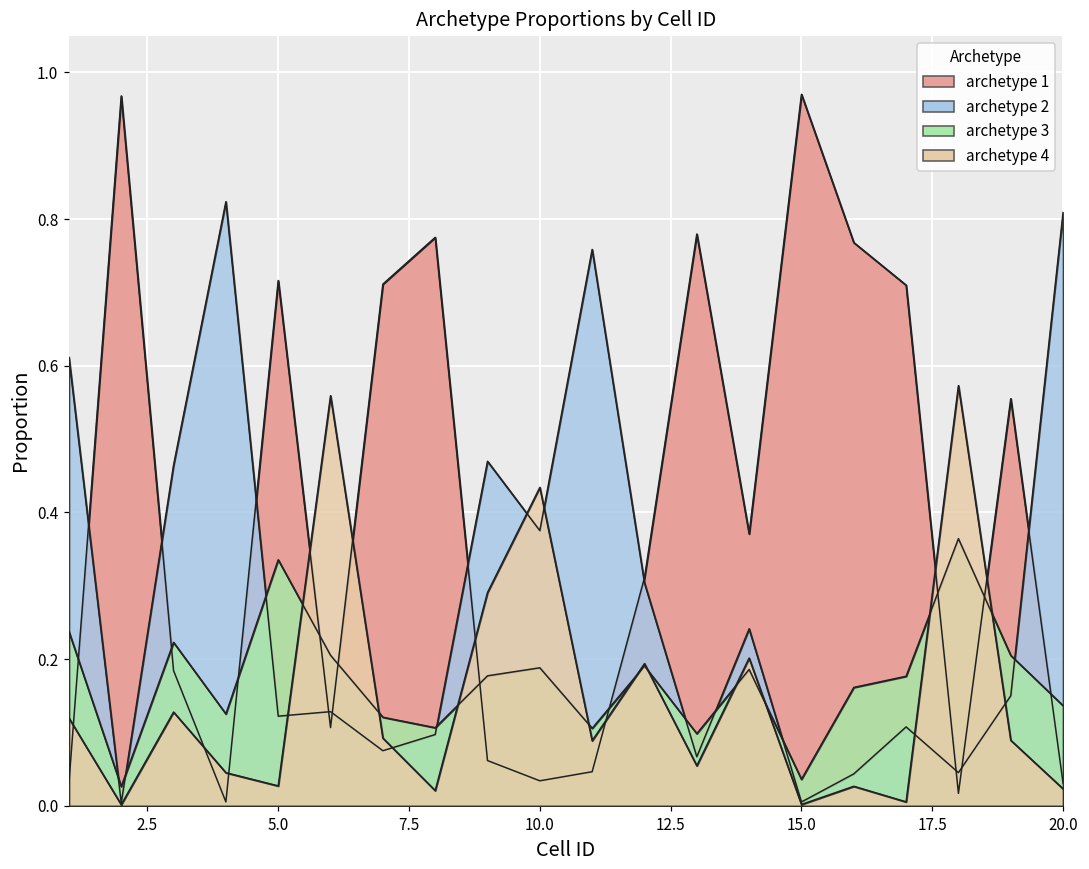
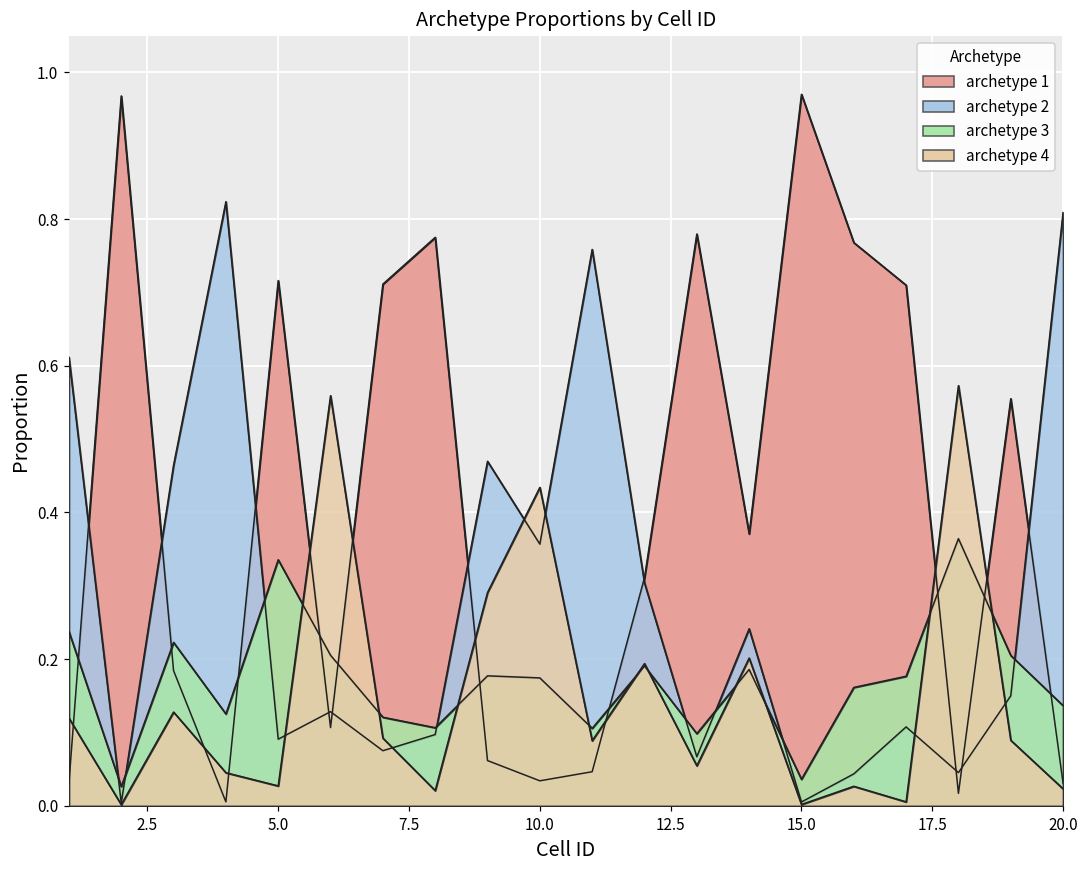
archetype 2, 5.0: 0.12 -> 0.09
archetype 2, 10.0: 0.38 -> 0.36
archetype 3, 10.0: 0.19 -> 0.17
